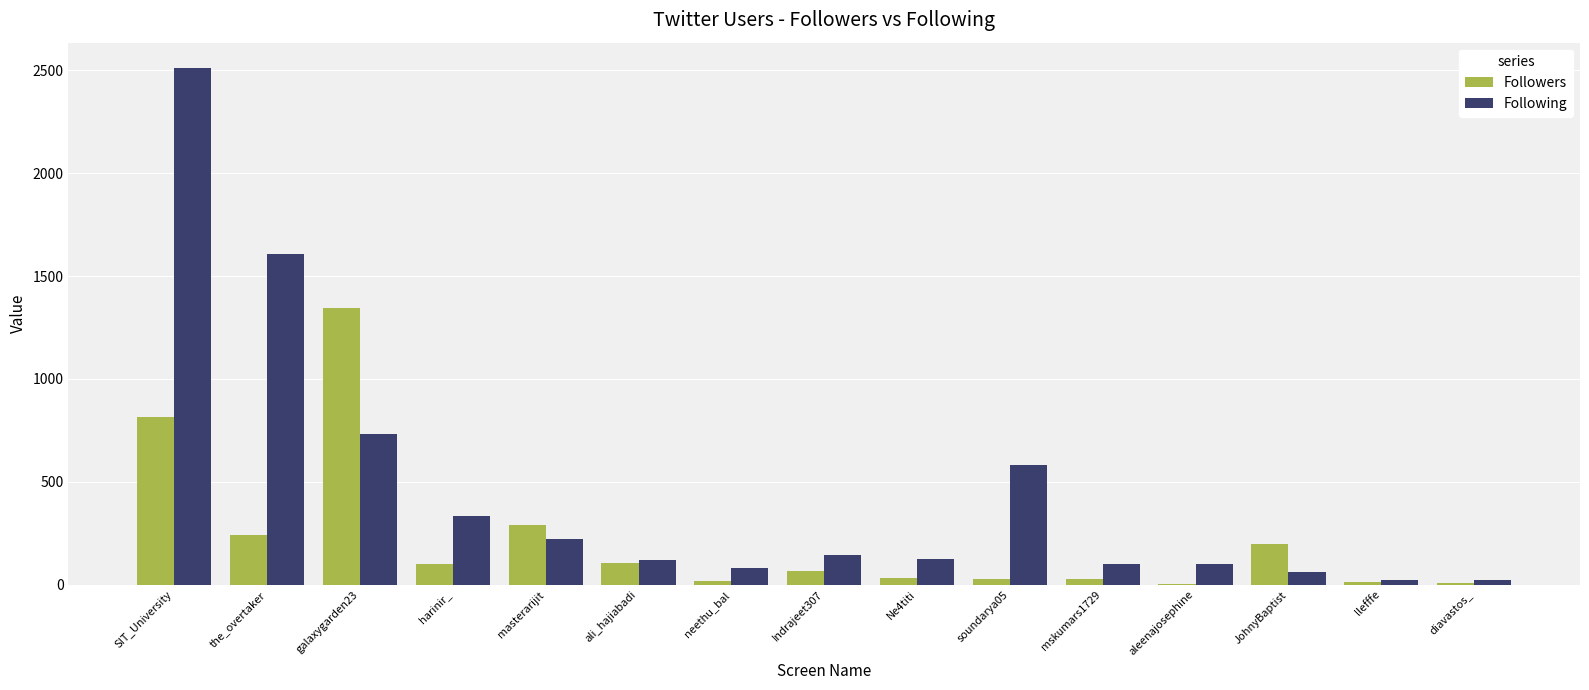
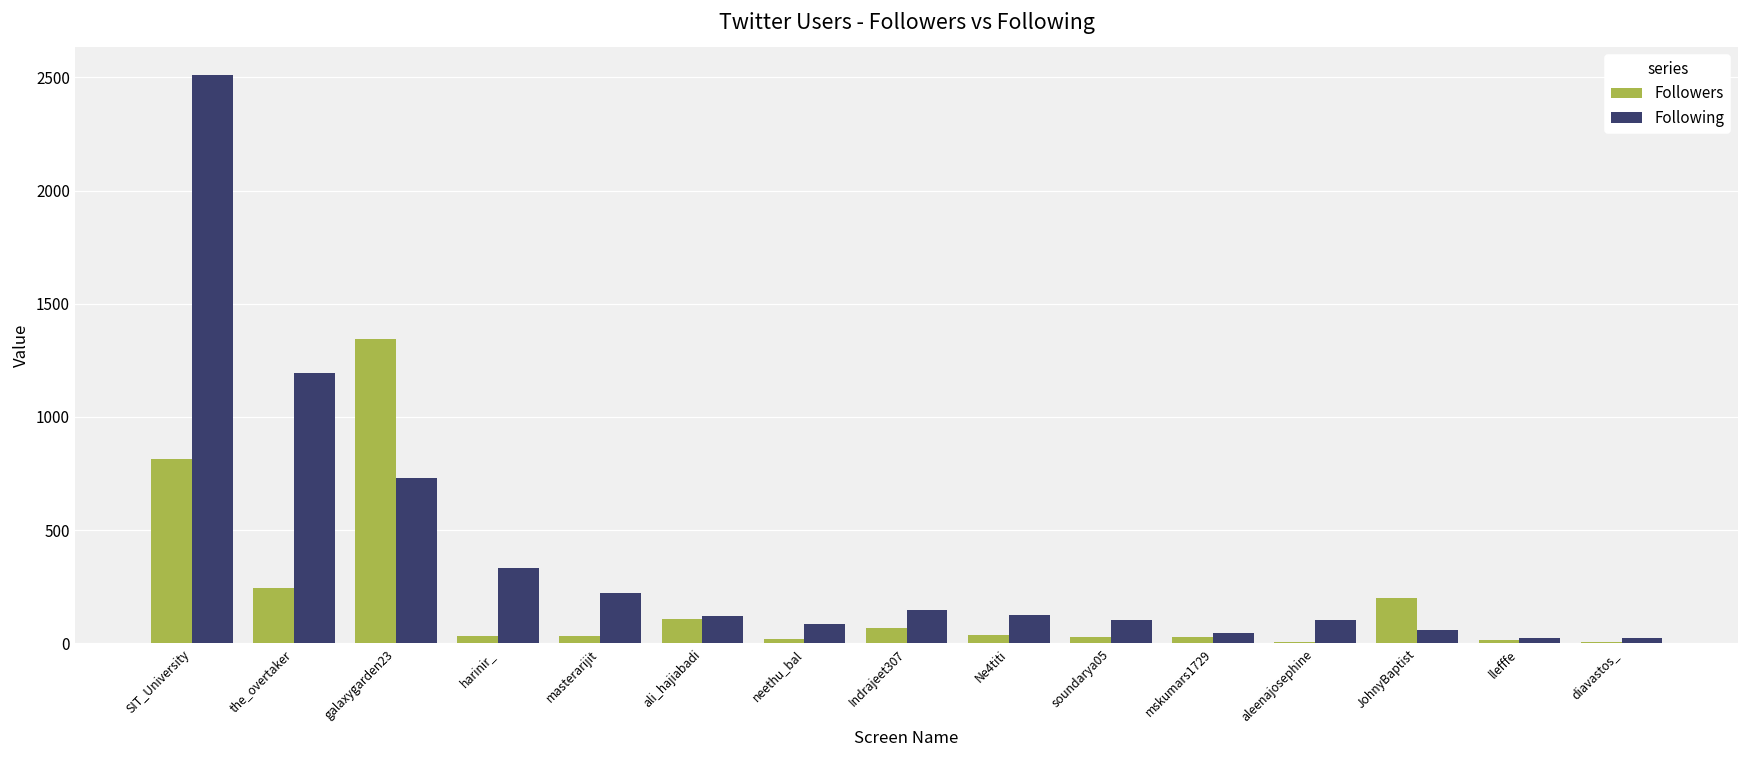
Following, the_overtaker: 1610 -> 1190
Followers, harinir_: 100 -> 30
Followers, masterarijit: 290 -> 30
Following, soundarya05: 580 -> 100
Following, mskumars1729: 100 -> 40
